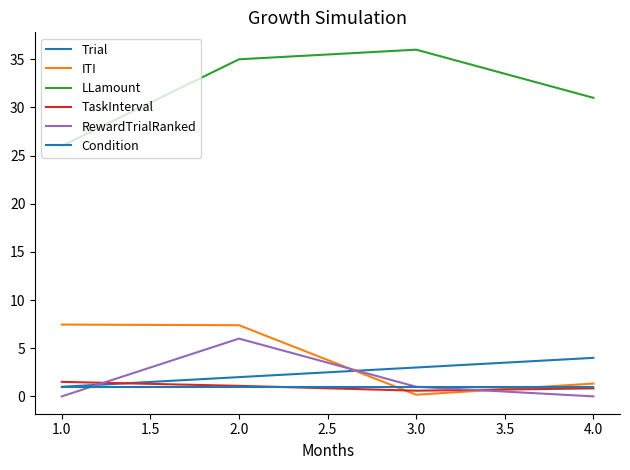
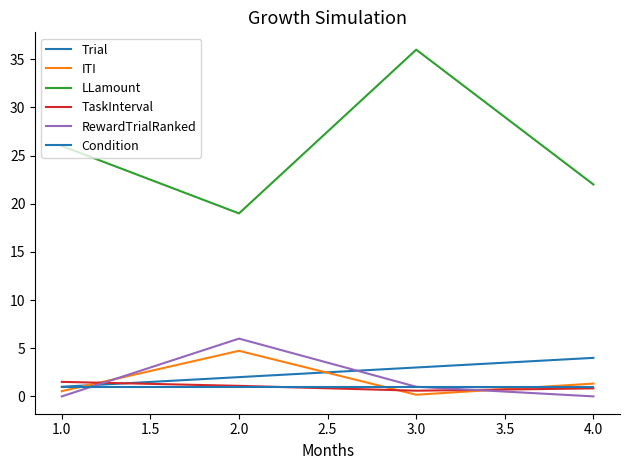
ITI, 1.0: 7 -> 1
ITI, 2.0: 7 -> 5
LLamount, 2.0: 35 -> 19
LLamount, 4.0: 31 -> 22
